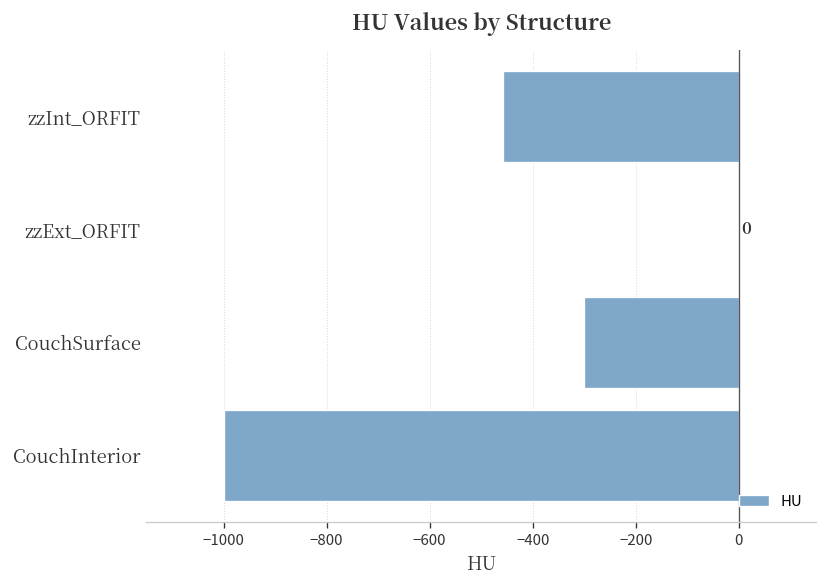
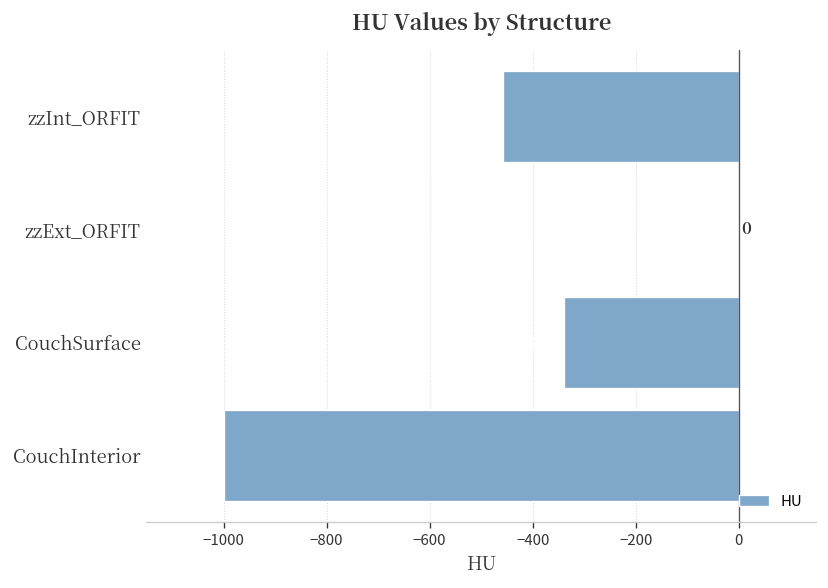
CouchSurface: -300 -> -340
